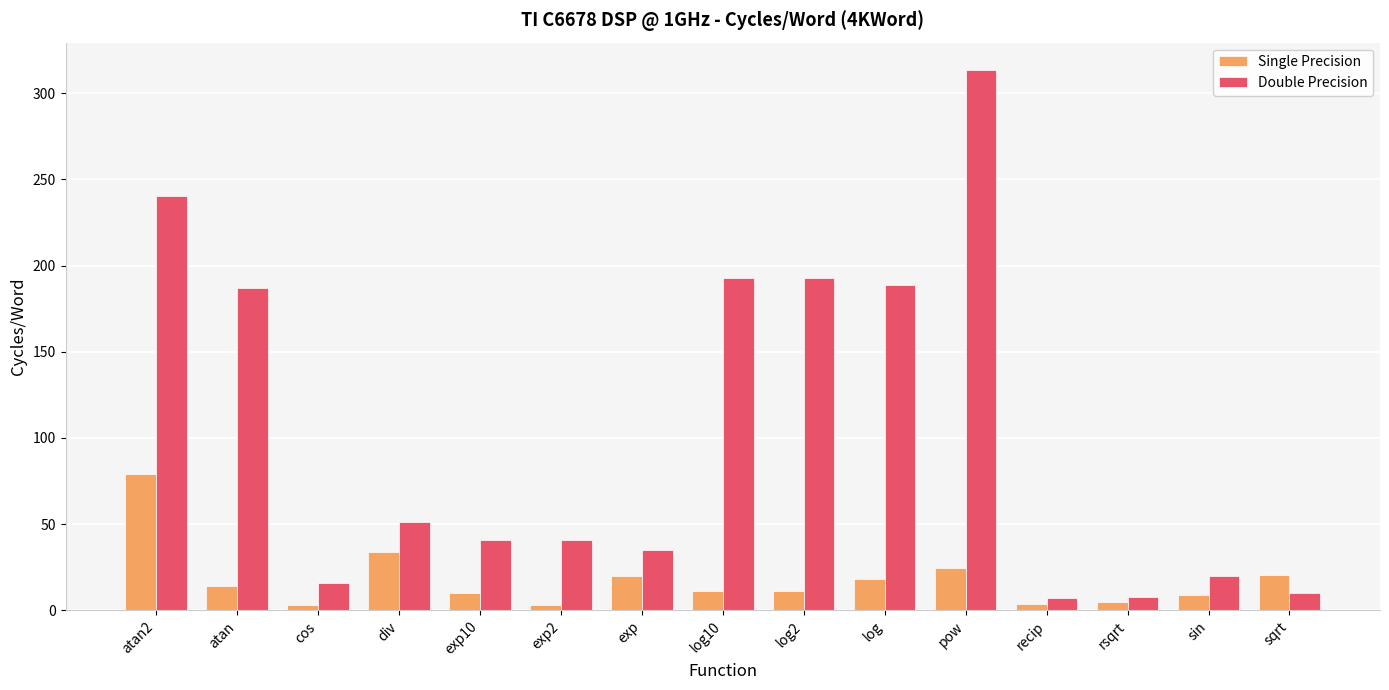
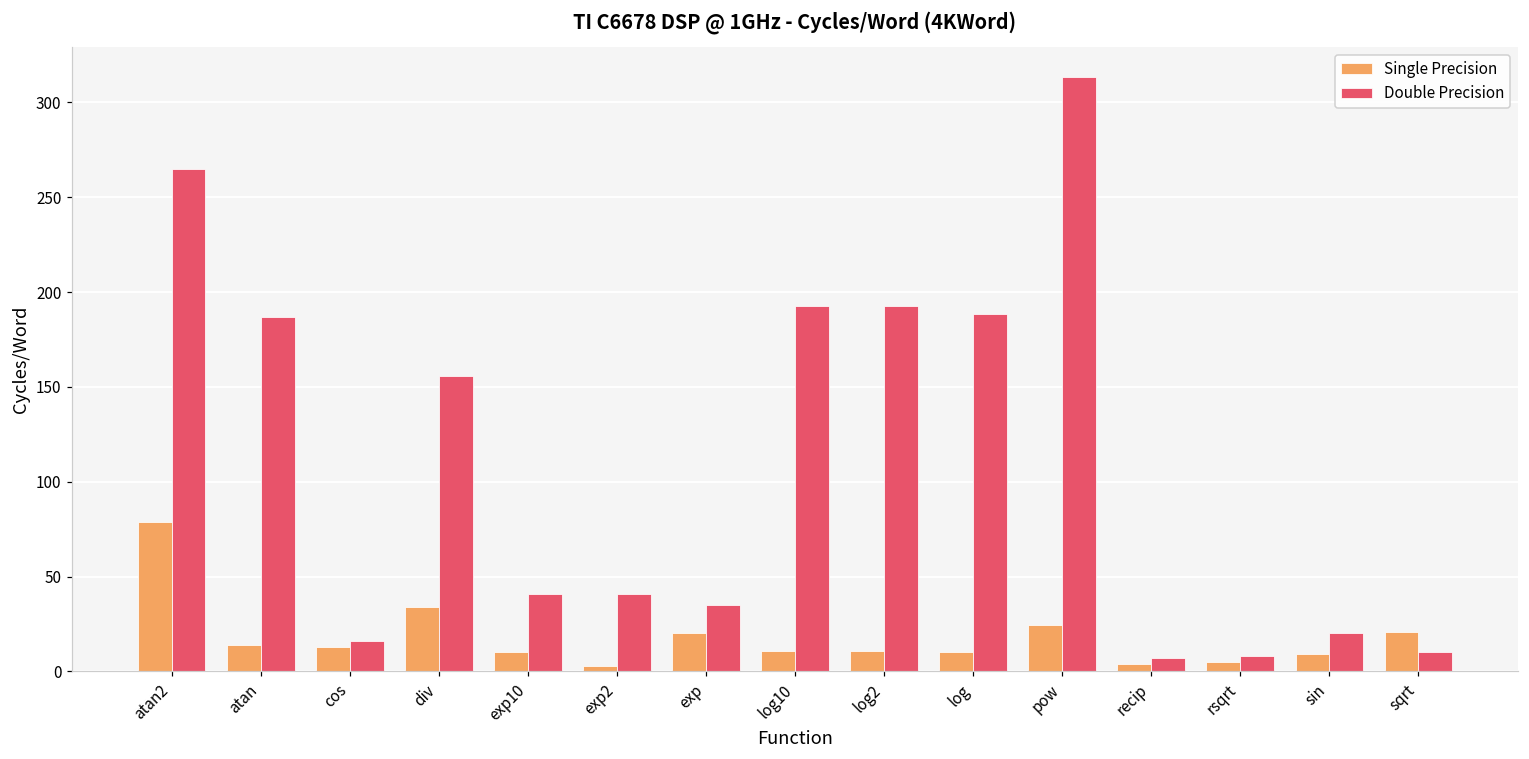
Double Precision, atan2: 240 -> 265
Single Precision, cos: 3 -> 13
Double Precision, div: 51 -> 156
Single Precision, log: 18 -> 10
